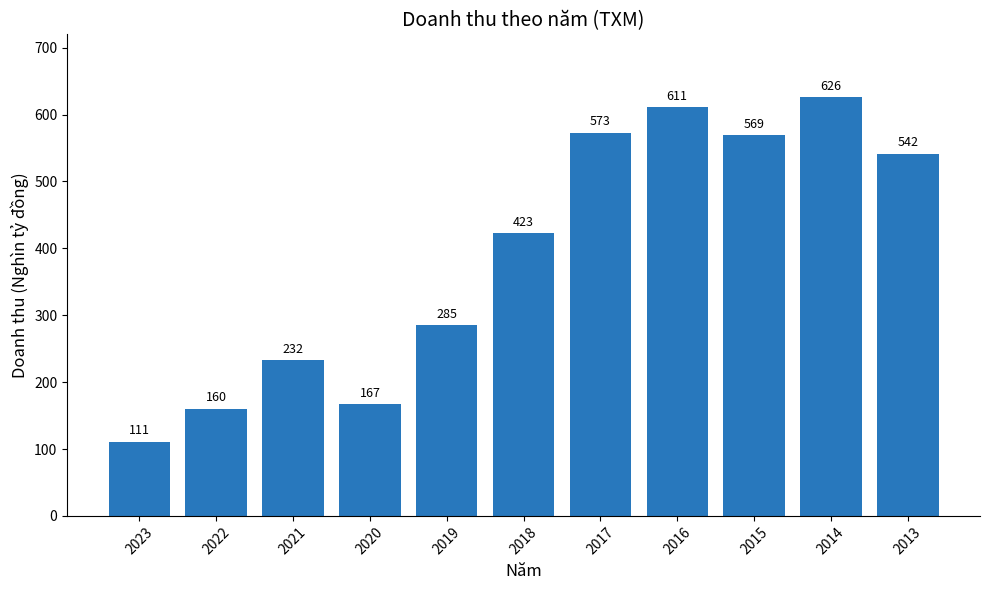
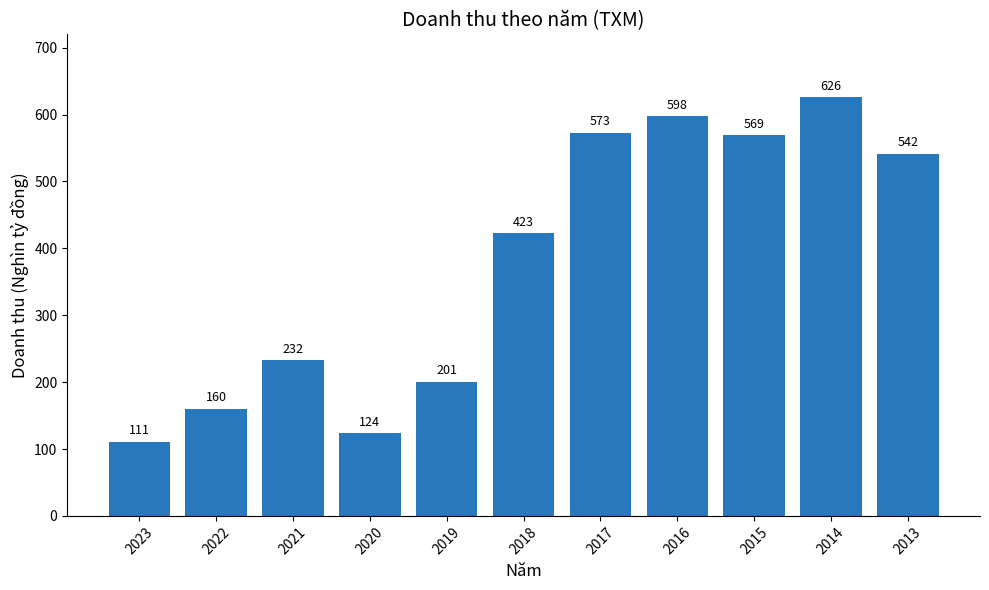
2020: 167 -> 124
2019: 285 -> 201
2016: 611 -> 598
